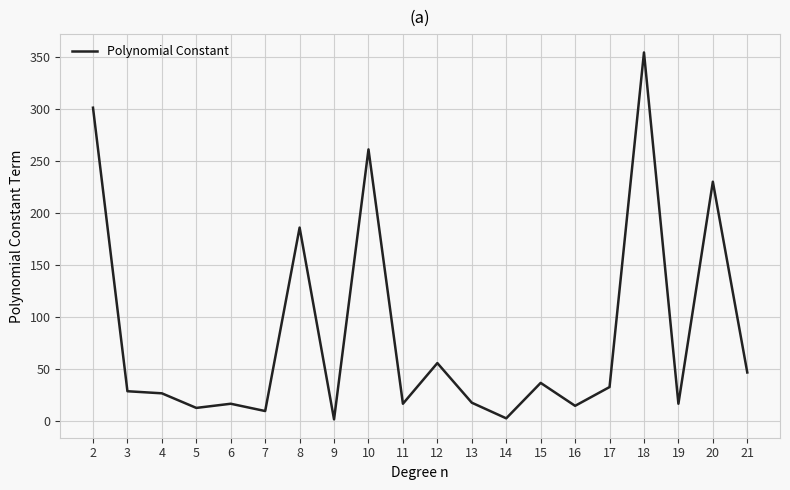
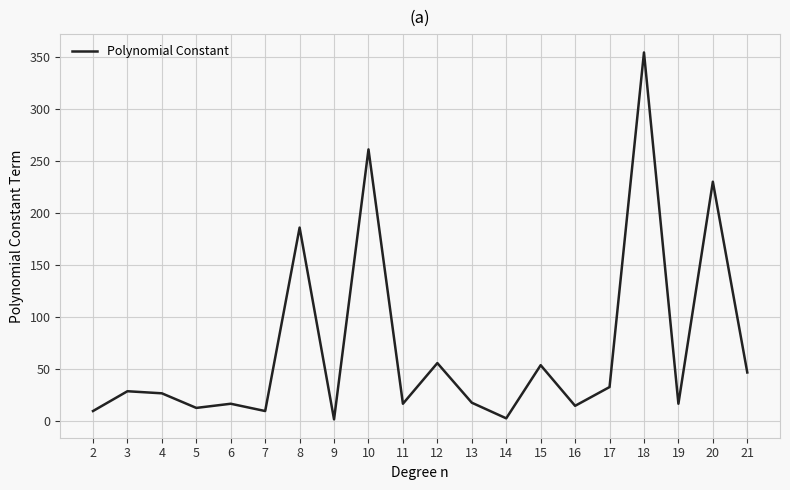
2: 301 -> 10
15: 37 -> 54
